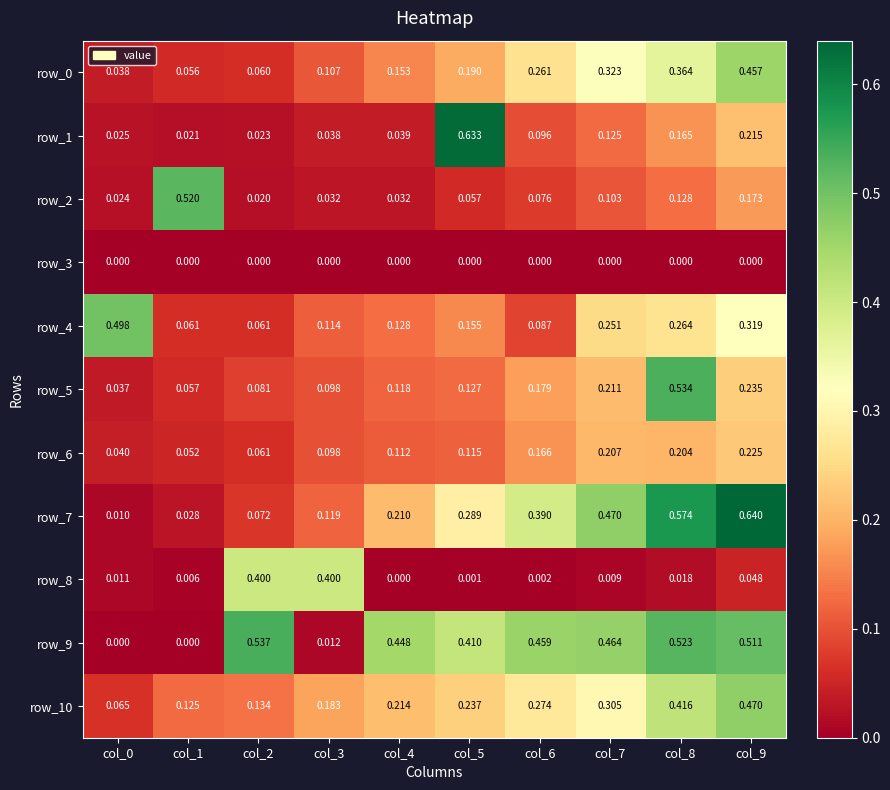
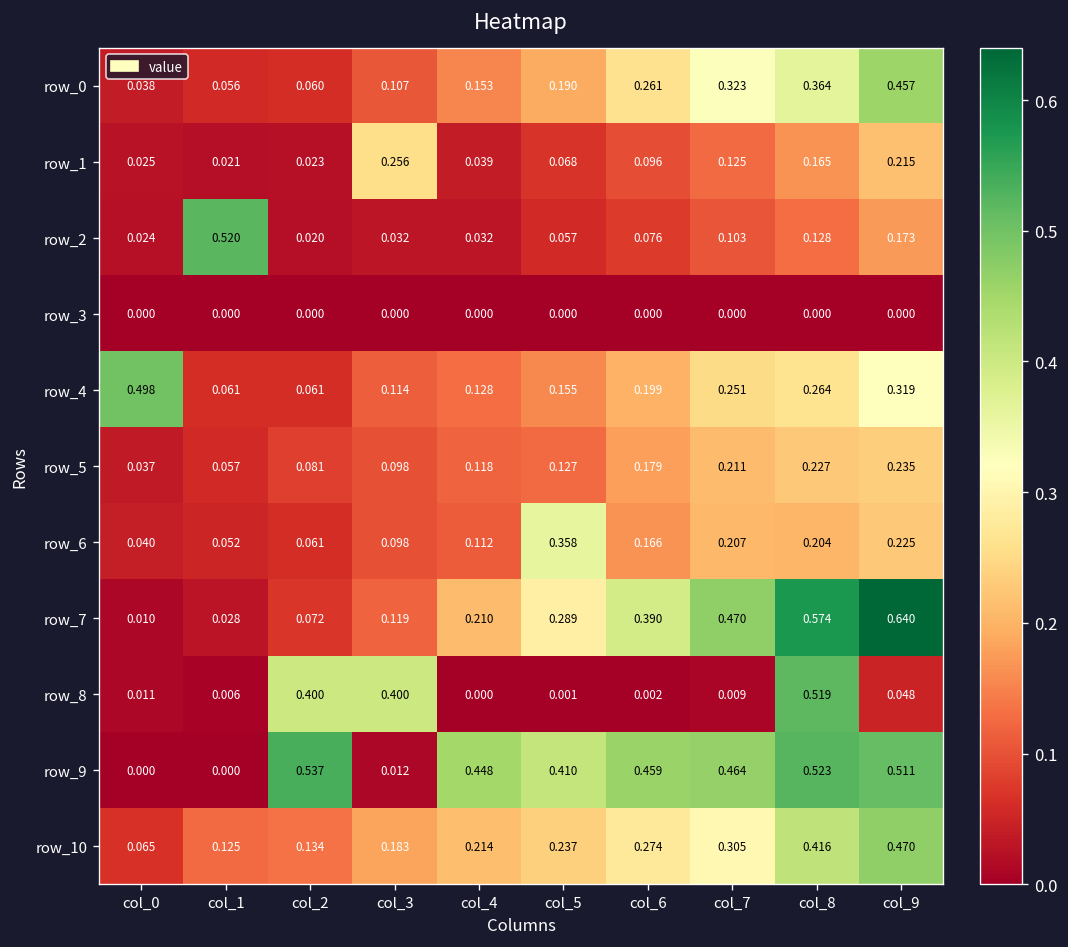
row_1, col_3: 0.038 -> 0.256
row_1, col_5: 0.633 -> 0.068
row_4, col_6: 0.087 -> 0.199
row_5, col_8: 0.534 -> 0.227
row_6, col_5: 0.115 -> 0.358
row_8, col_8: 0.018 -> 0.519
